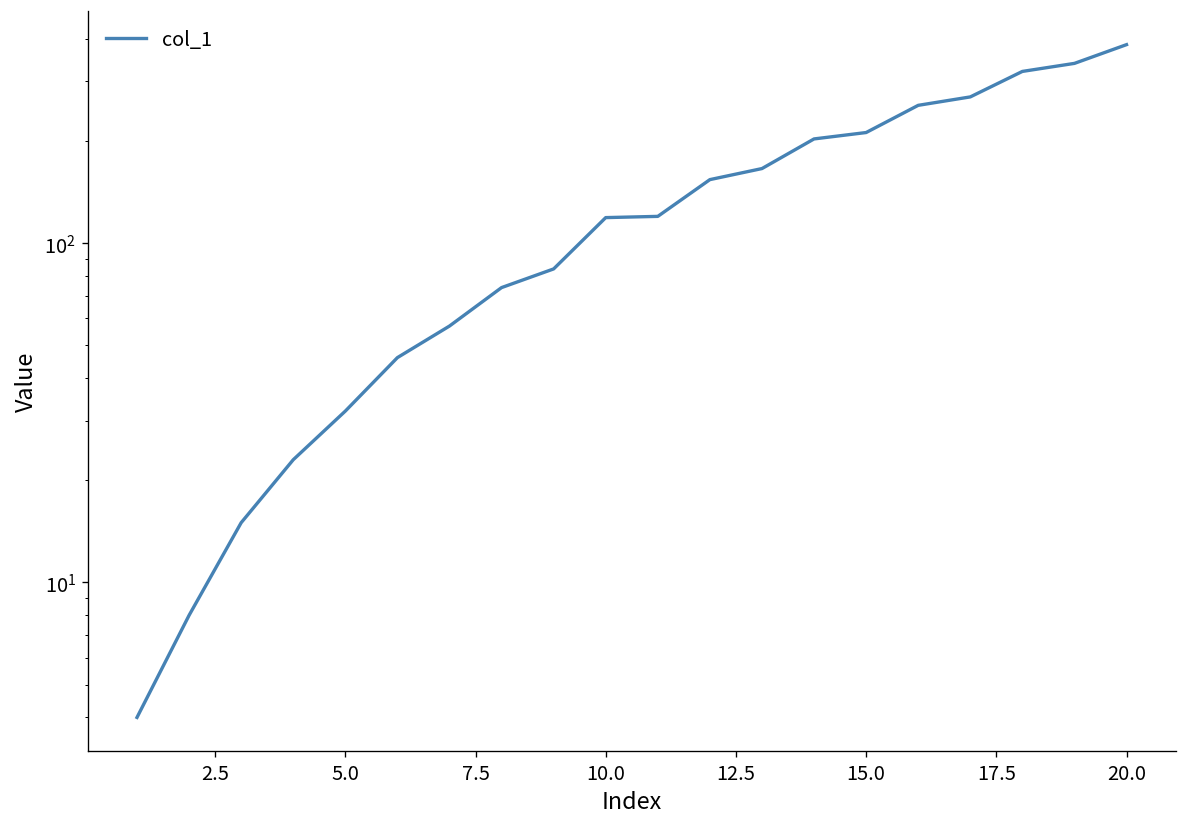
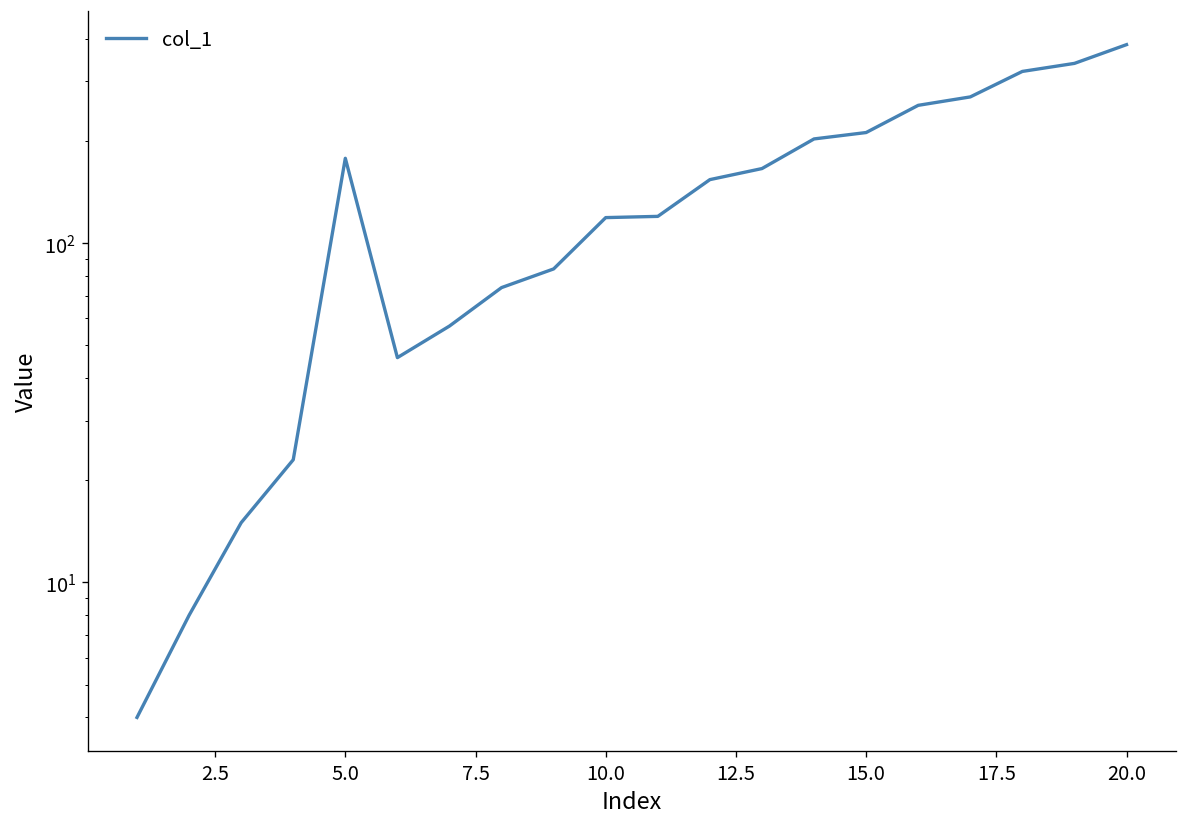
5.0: 32 -> 180
